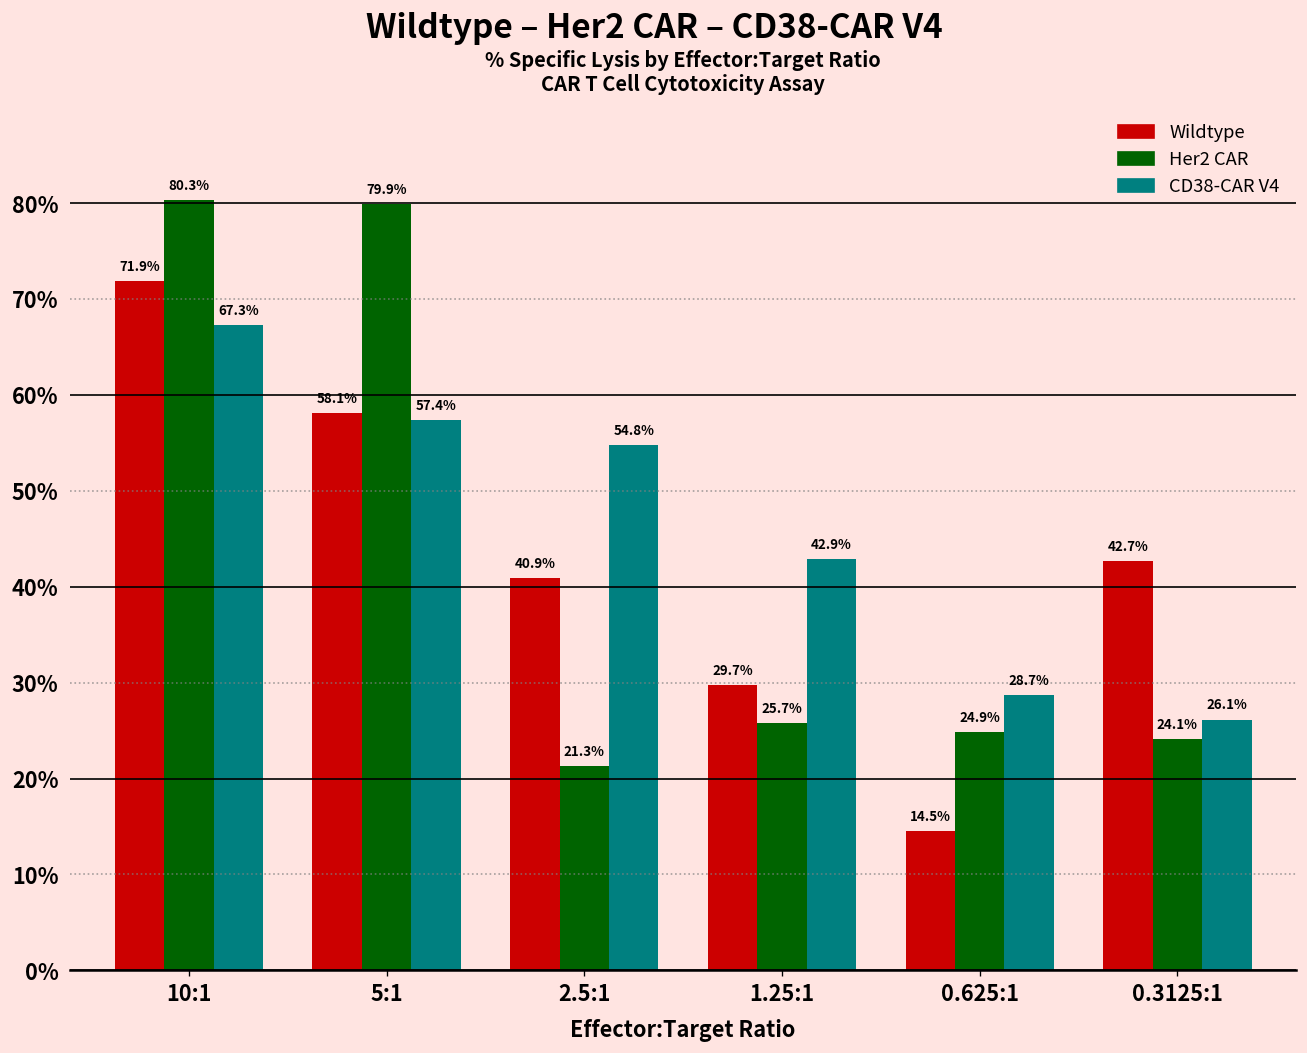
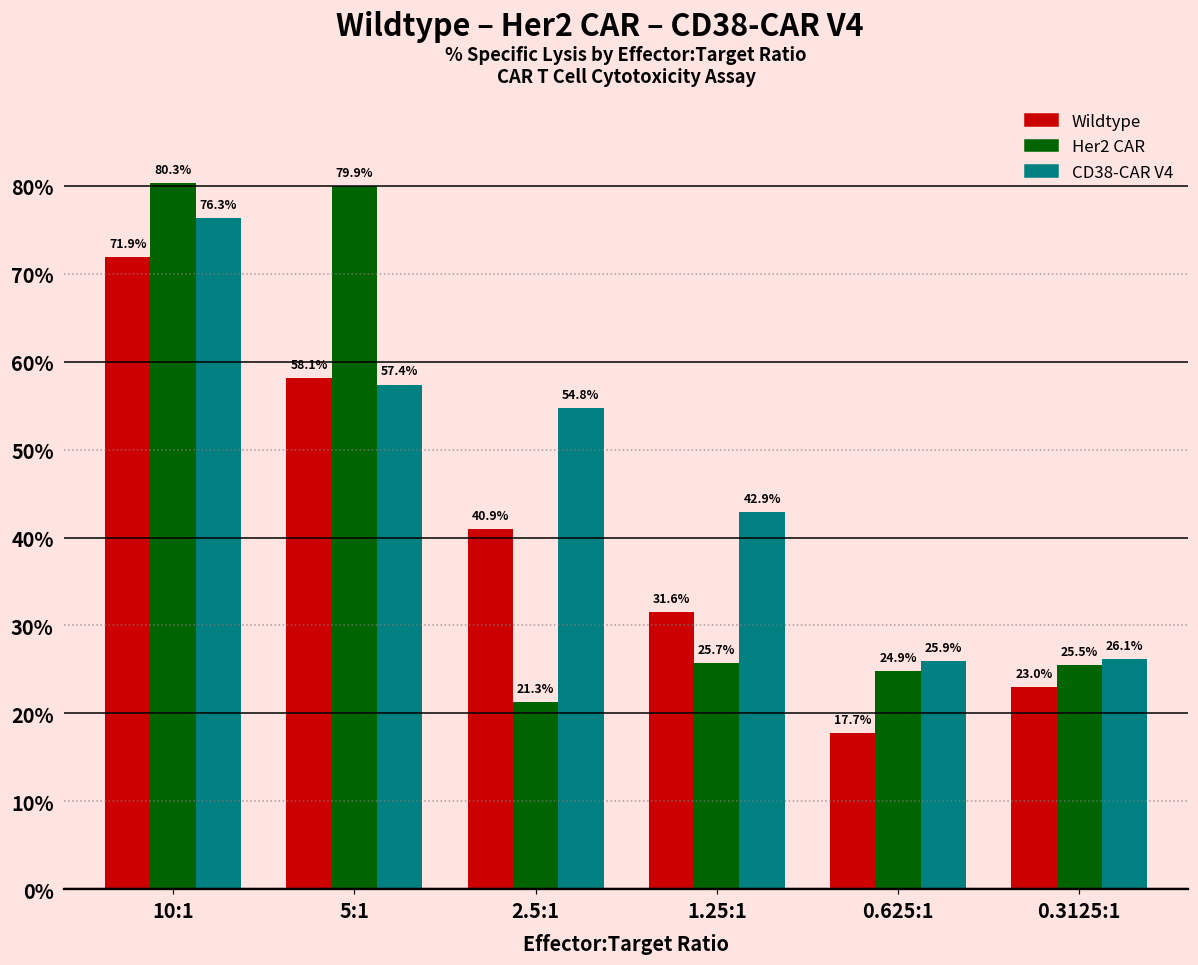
CD38-CAR V4, 10:1: 67.3% -> 76.3%
Wildtype, 1.25:1: 29.7% -> 31.6%
Wildtype, 0.625:1: 14.5% -> 17.7%
CD38-CAR V4, 0.625:1: 28.7% -> 25.9%
Wildtype, 0.3125:1: 42.7% -> 23.0%
Her2 CAR, 0.3125:1: 24.1% -> 25.5%
